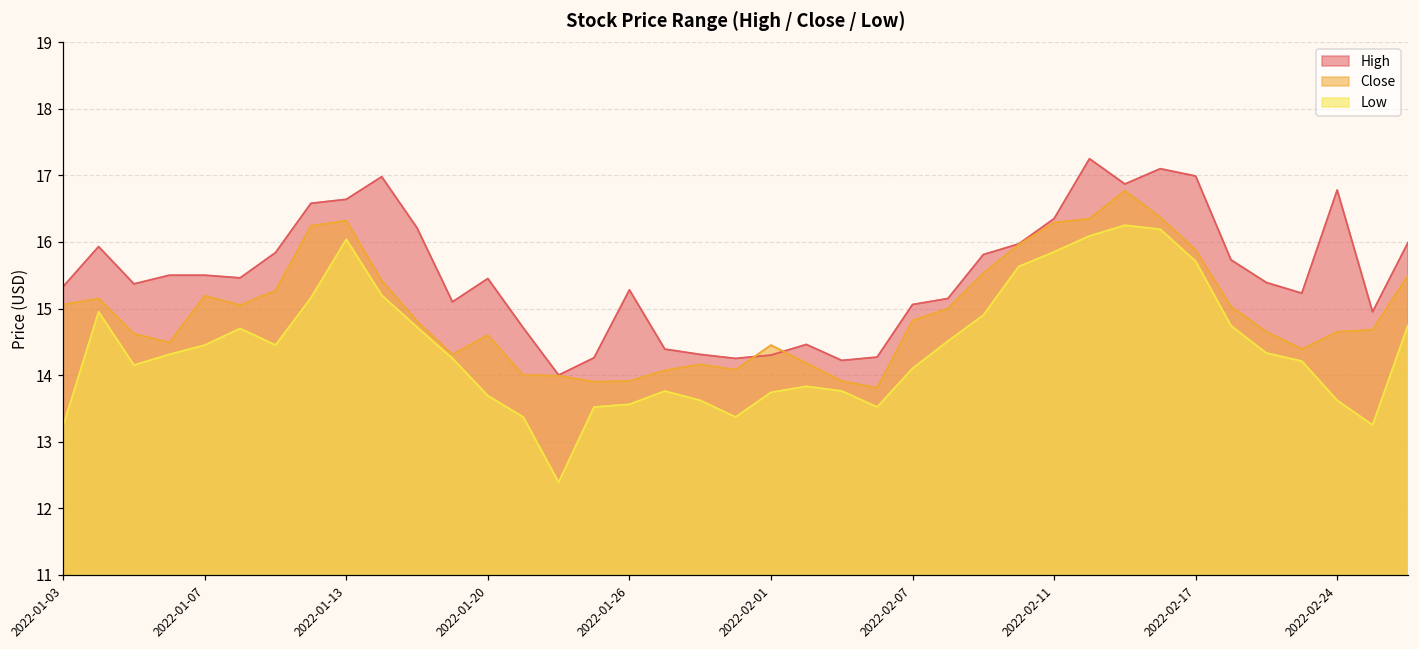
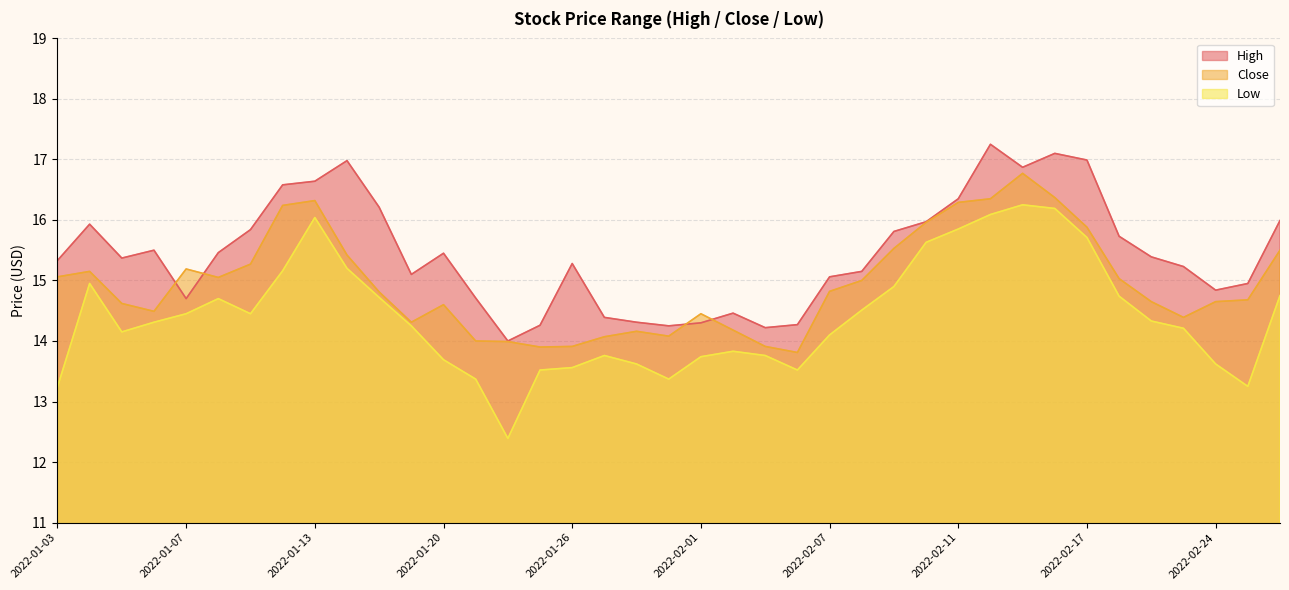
High, 2022-01-07: 15.5 -> 14.7
High, 2022-02-24: 16.8 -> 14.8
